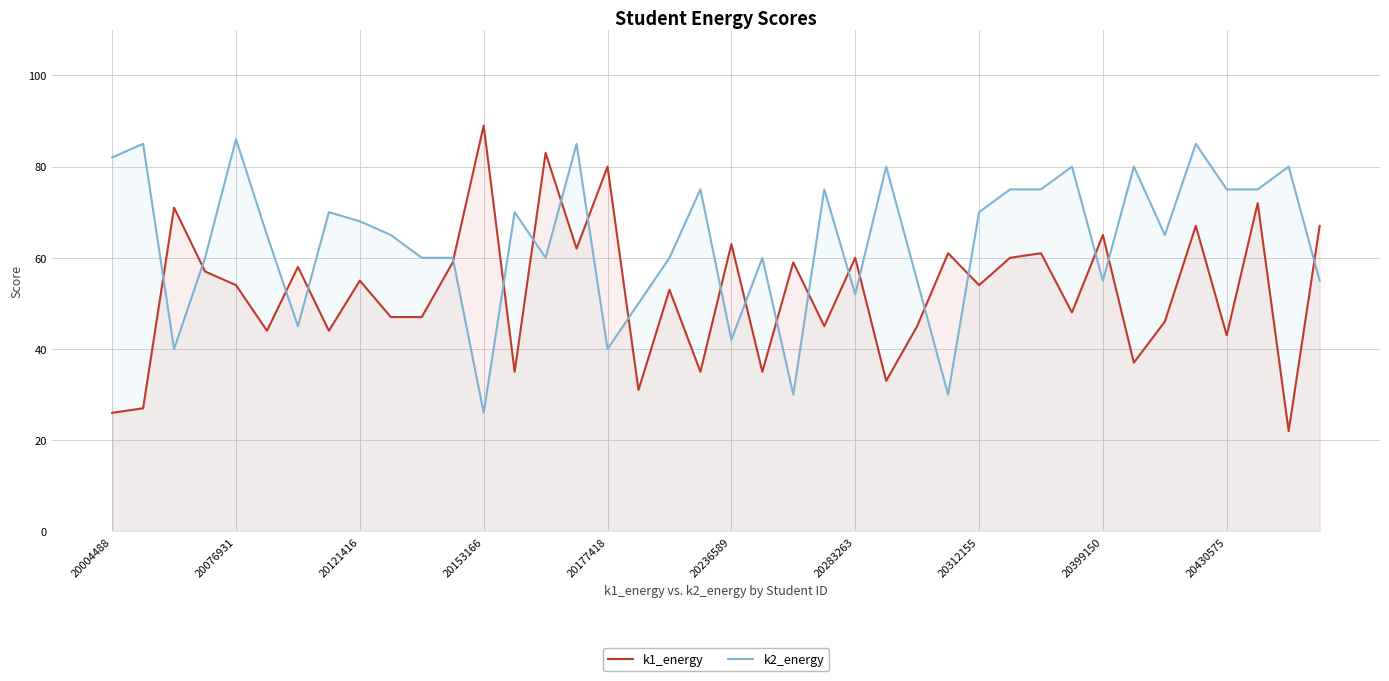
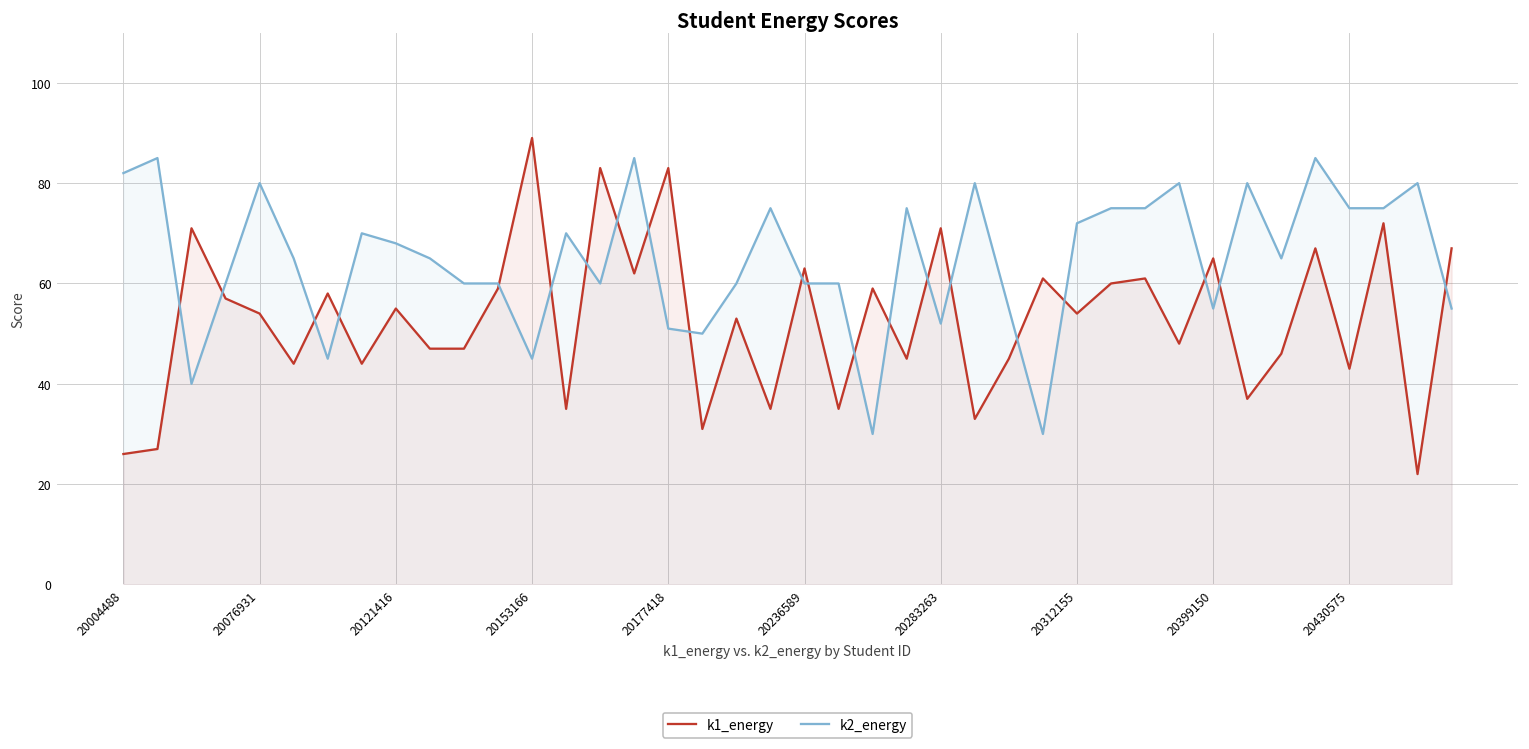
k2_energy, 20076931: 86 -> 80
k2_energy, 20153166: 26 -> 45
k1_energy, 20177418: 80 -> 83
k2_energy, 20177418: 40 -> 51
k2_energy, 20236589: 42 -> 60
k1_energy, 20283263: 60 -> 71
k2_energy, 20312155: 70 -> 72
